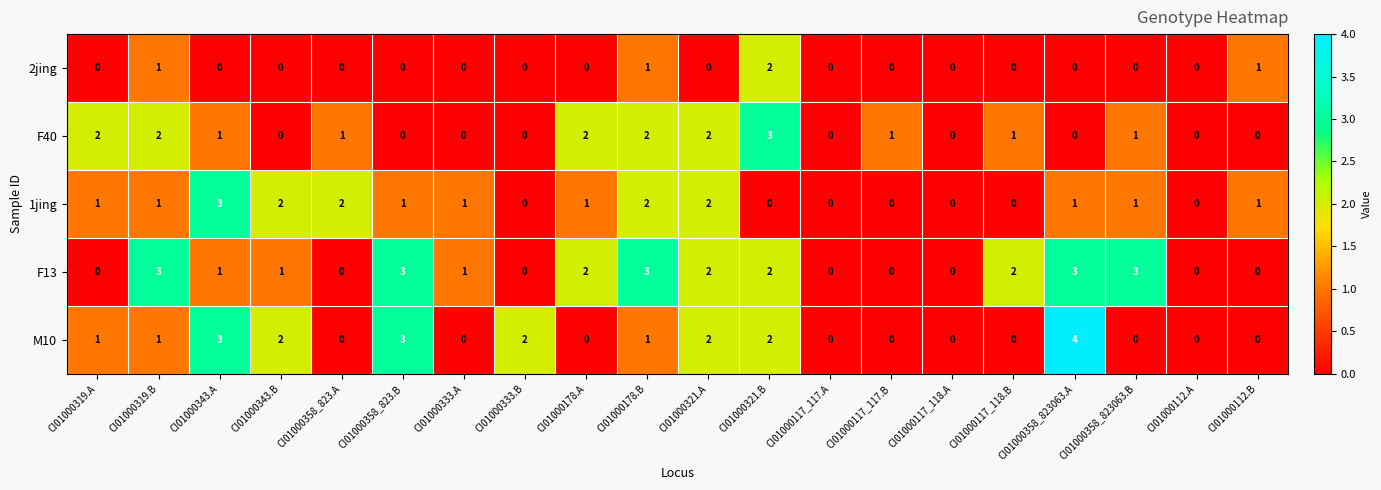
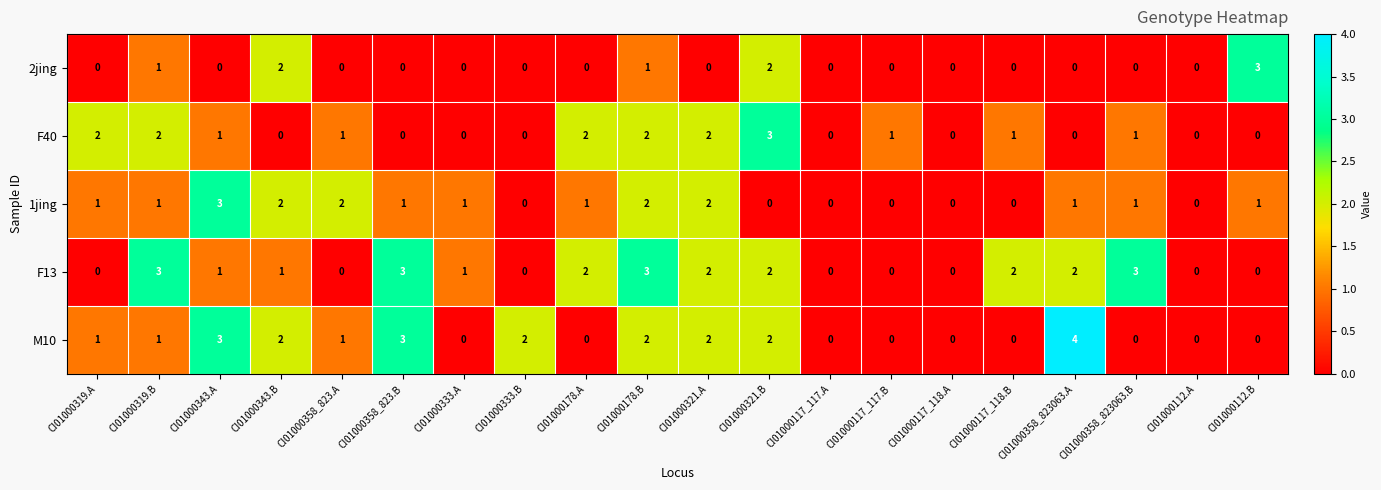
2jing, CI01000343.B: 0 -> 2
2jing, CI01000112.B: 1 -> 3
F13, CI01000358_823063.A: 3 -> 2
M10, CI01000358_823.A: 0 -> 1
M10, CI01000178.B: 1 -> 2
